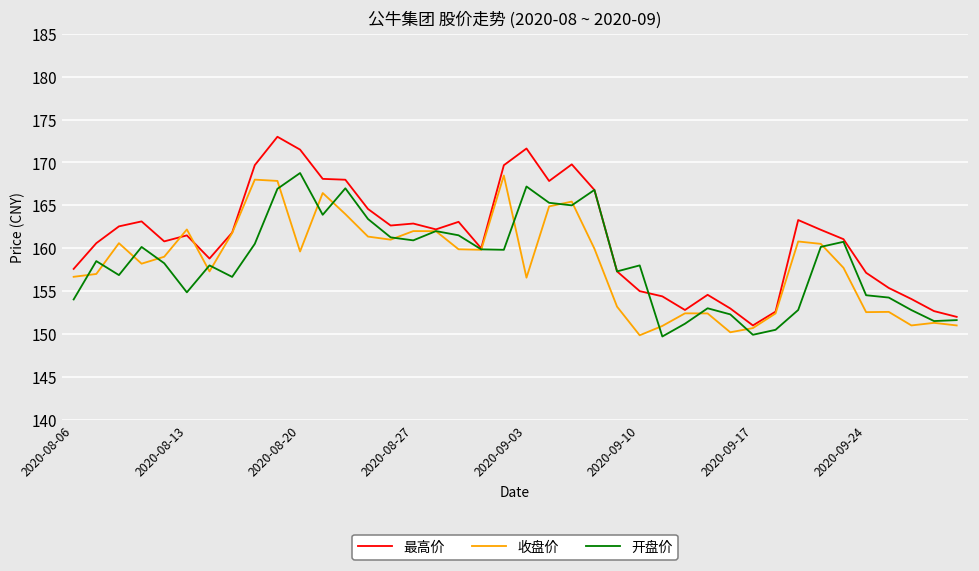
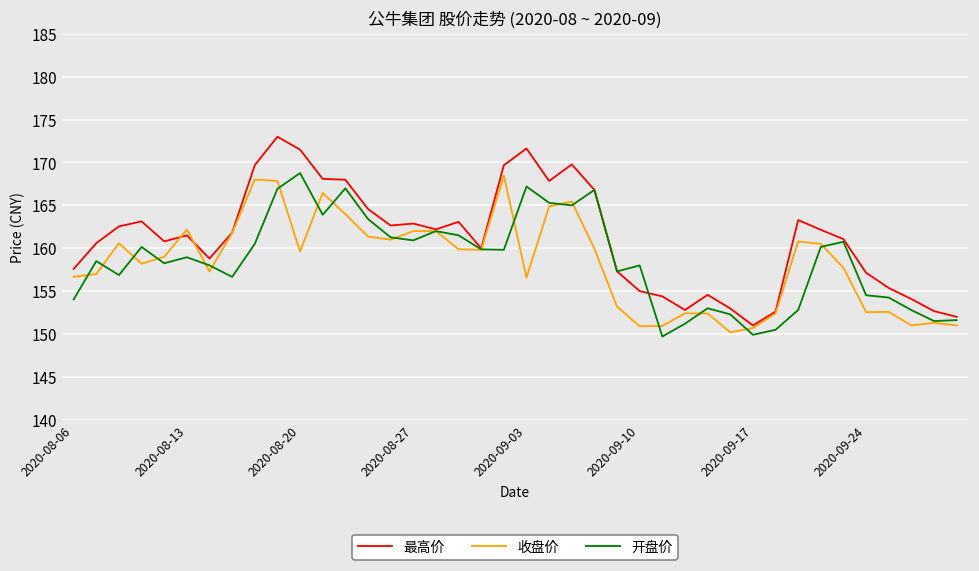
开盘价, 2020-08-13: 155 -> 159
收盘价, 2020-09-10: 150 -> 151
